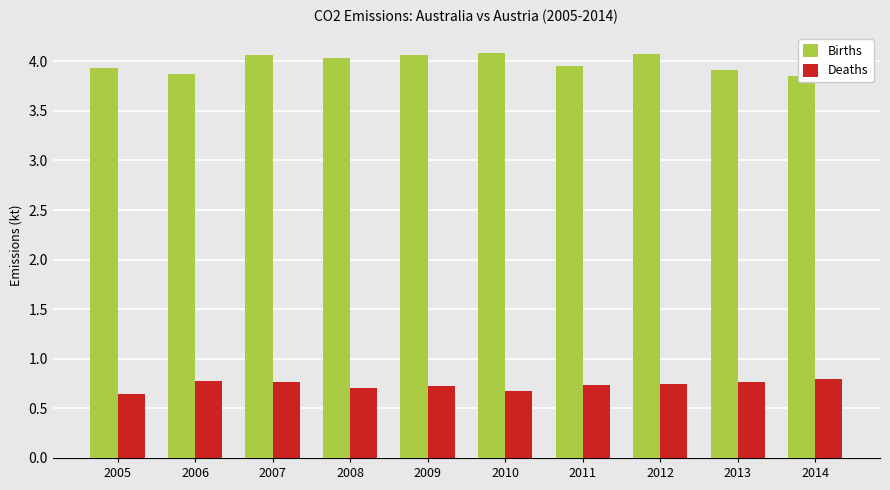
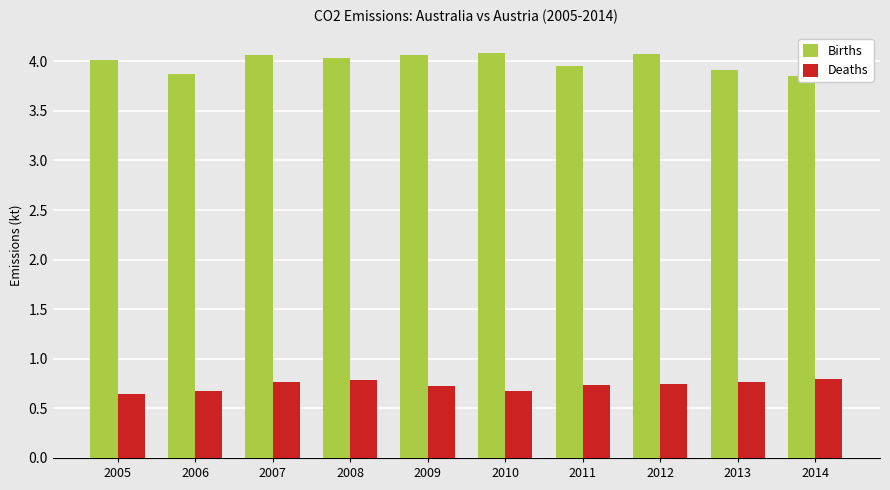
Births, 2005: 3.9 -> 4.0
Deaths, 2006: 0.8 -> 0.7
Deaths, 2008: 0.7 -> 0.8
